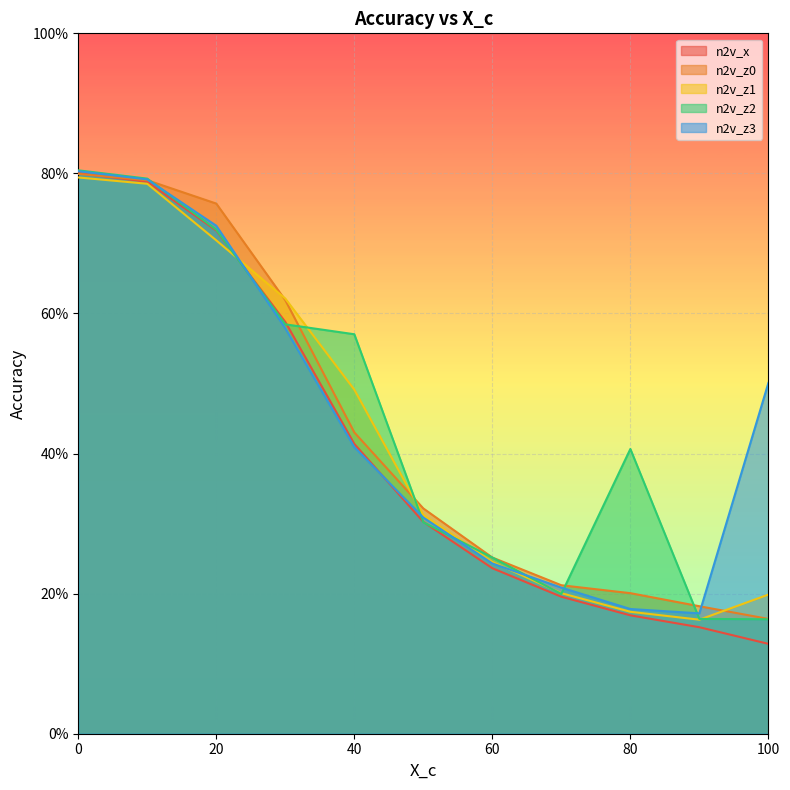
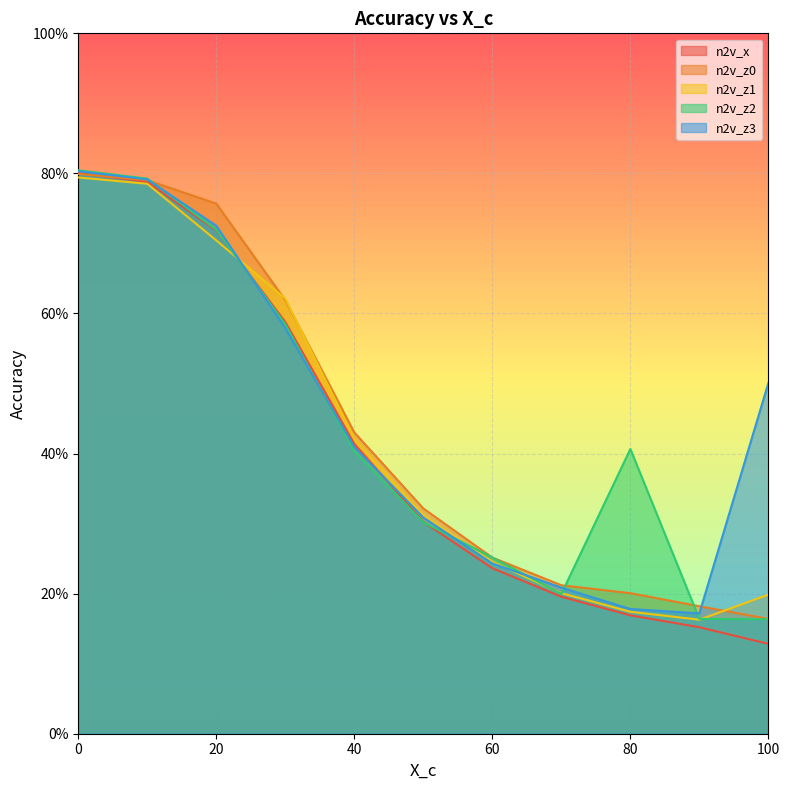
n2v_z1, 40: 49% -> 42%
n2v_z2, 40: 57% -> 40%
